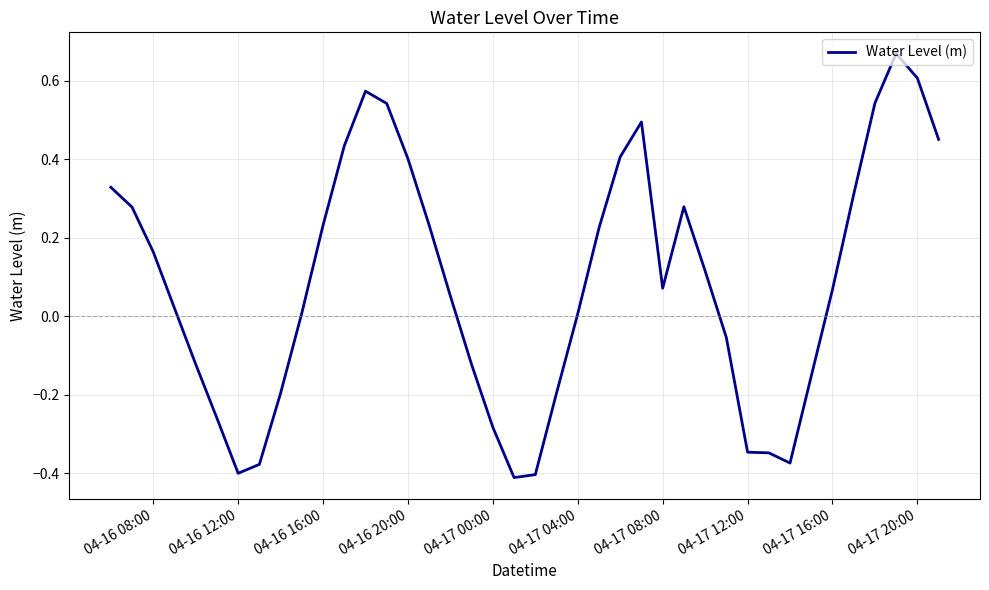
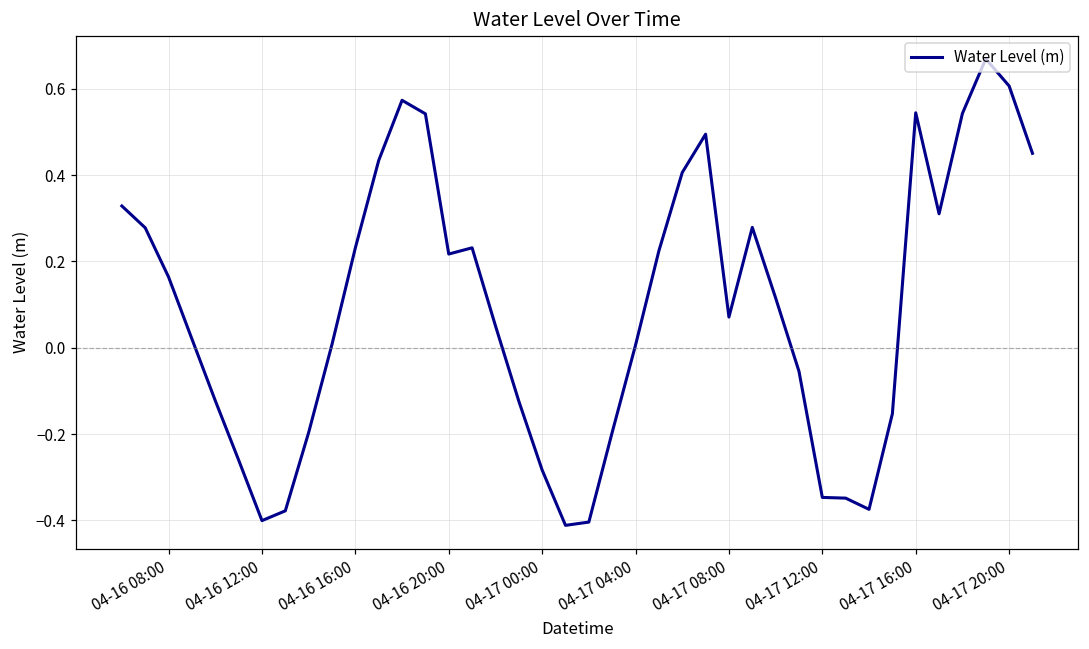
04-16 20:00: 0.40 -> 0.22
04-17 16:00: 0.07 -> 0.54
